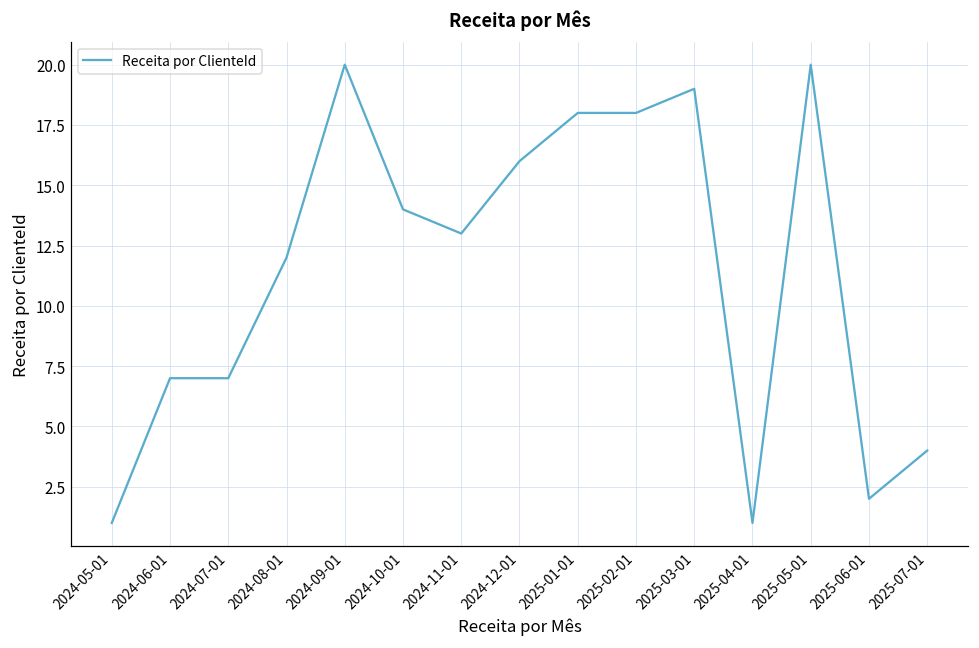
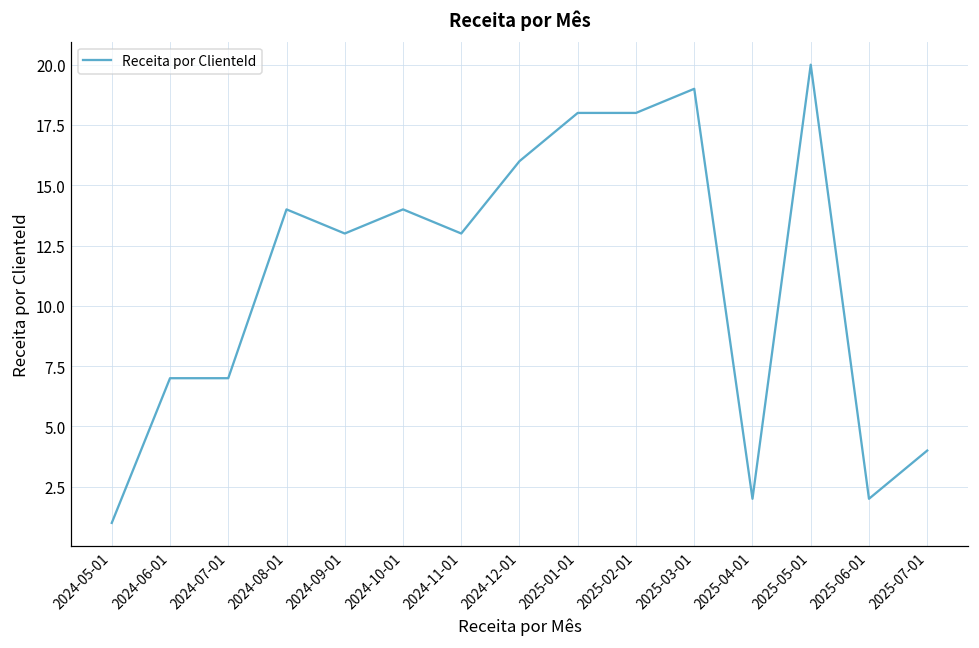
2024-08-01: 12 -> 14
2024-09-01: 20 -> 13
2025-04-01: 1 -> 2
